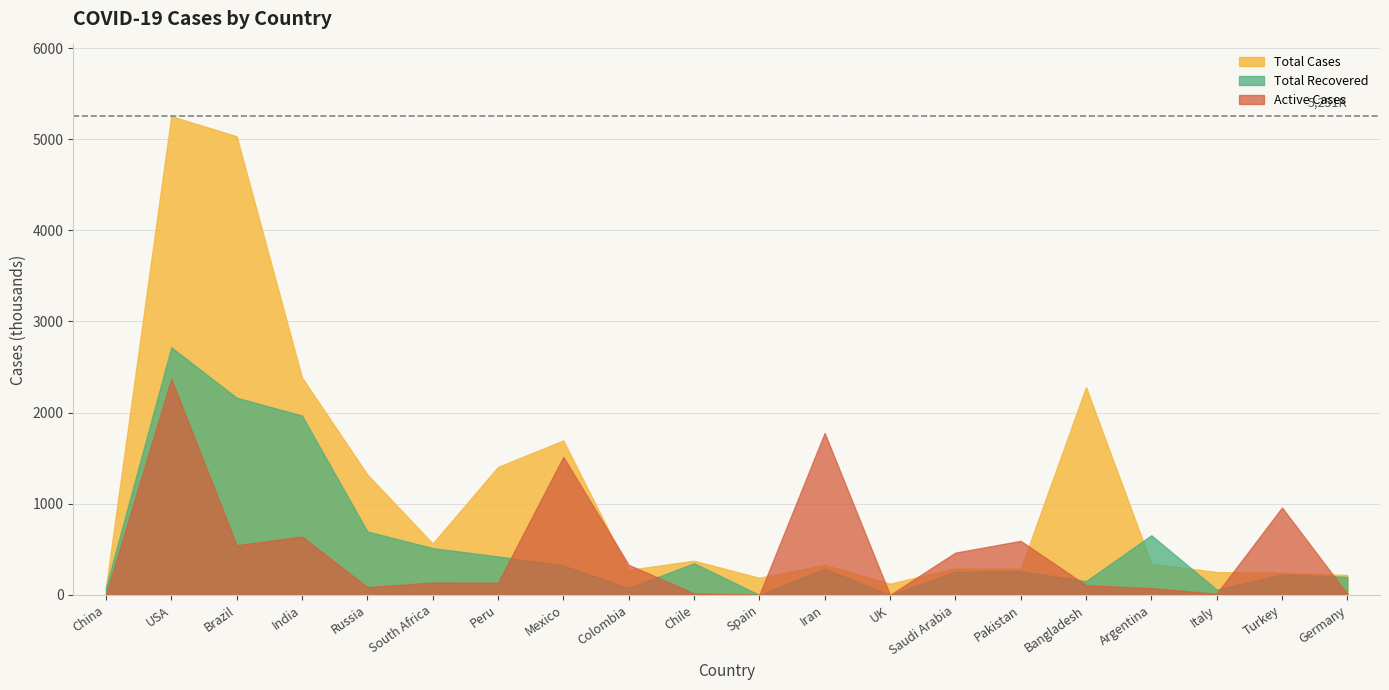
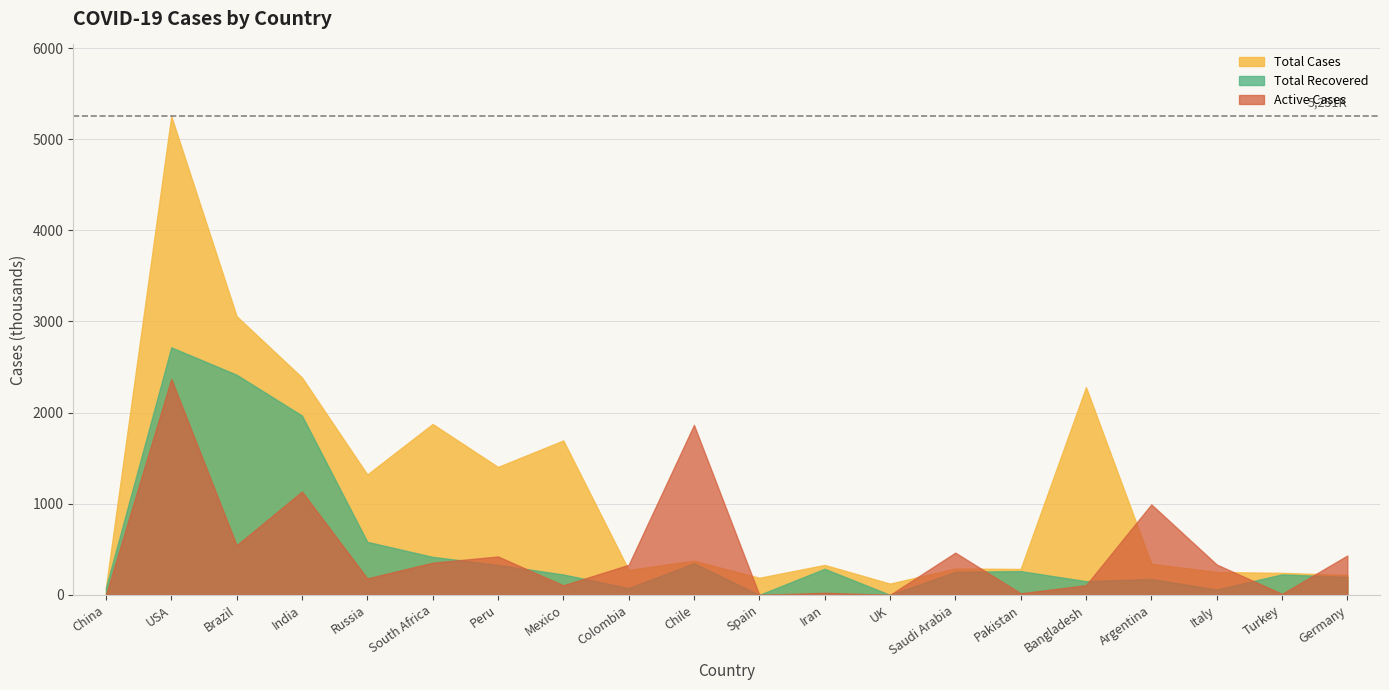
Total Cases, Brazil: 5000 -> 3100
Total Recovered, Brazil: 2200 -> 2400
Active Cases, India: 600 -> 1100
Total Recovered, Russia: 700 -> 600
Active Cases, Russia: 100 -> 200
Total Cases, South Africa: 600 -> 1900
Total Recovered, South Africa: 500 -> 400
Active Cases, South Africa: 100 -> 400
Total Recovered, Peru: 400 -> 300
Active Cases, Peru: 100 -> 400
Total Recovered, Mexico: 300 -> 200
Active Cases, Mexico: 1500 -> 100
Active Cases, Chile: 0 -> 1900
Active Cases, Iran: 1800 -> 0
Active Cases, Pakistan: 600 -> 0
Total Recovered, Argentina: 700 -> 200
Active Cases, Argentina: 100 -> 1000
Active Cases, Italy: 0 -> 300
Active Cases, Turkey: 1000 -> 0
Active Cases, Germany: 0 -> 400
